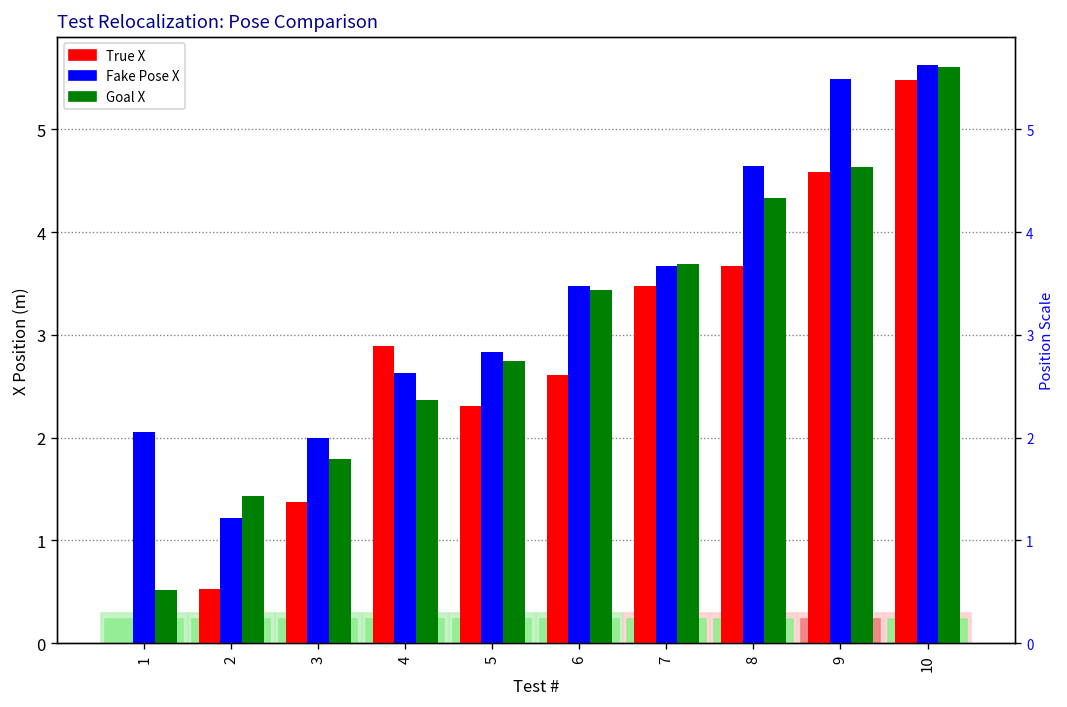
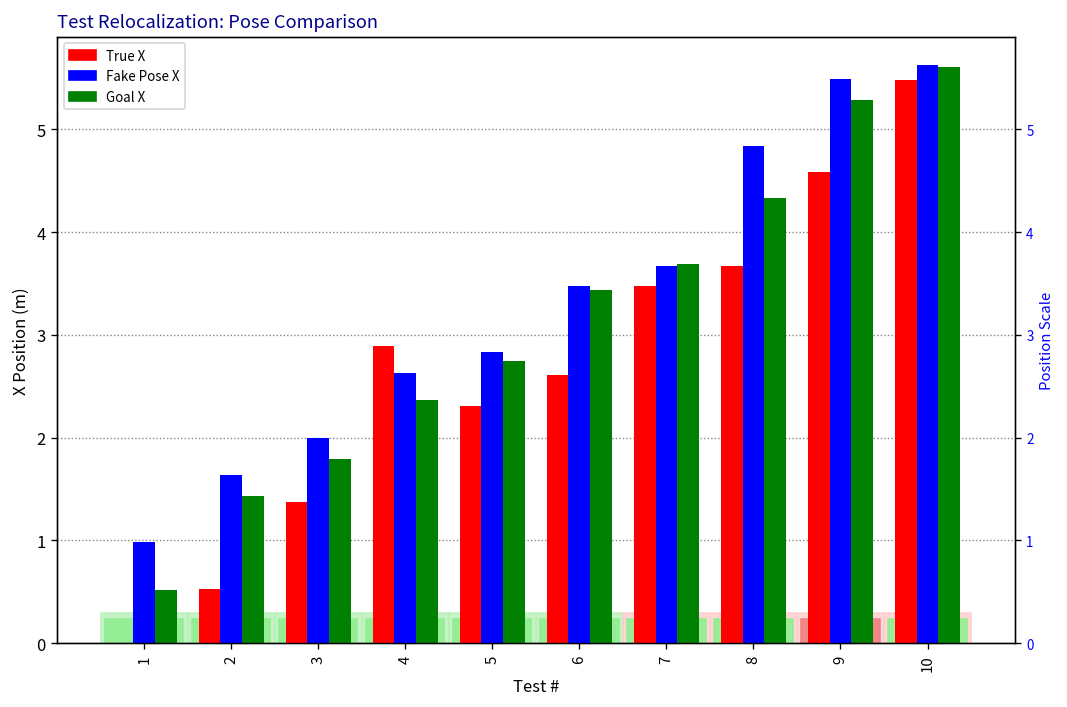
Fake Pose X, 1: 2.1 -> 1.0
Fake Pose X, 2: 1.2 -> 1.6
Fake Pose X, 8: 4.6 -> 4.8
Goal X, 9: 4.6 -> 5.3
